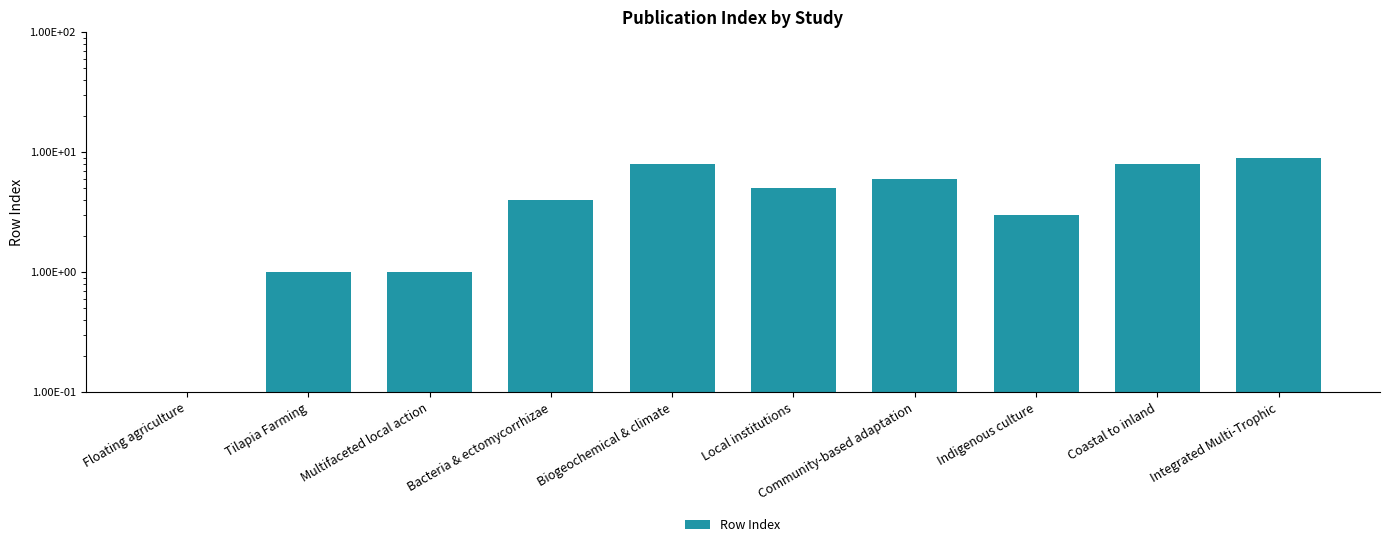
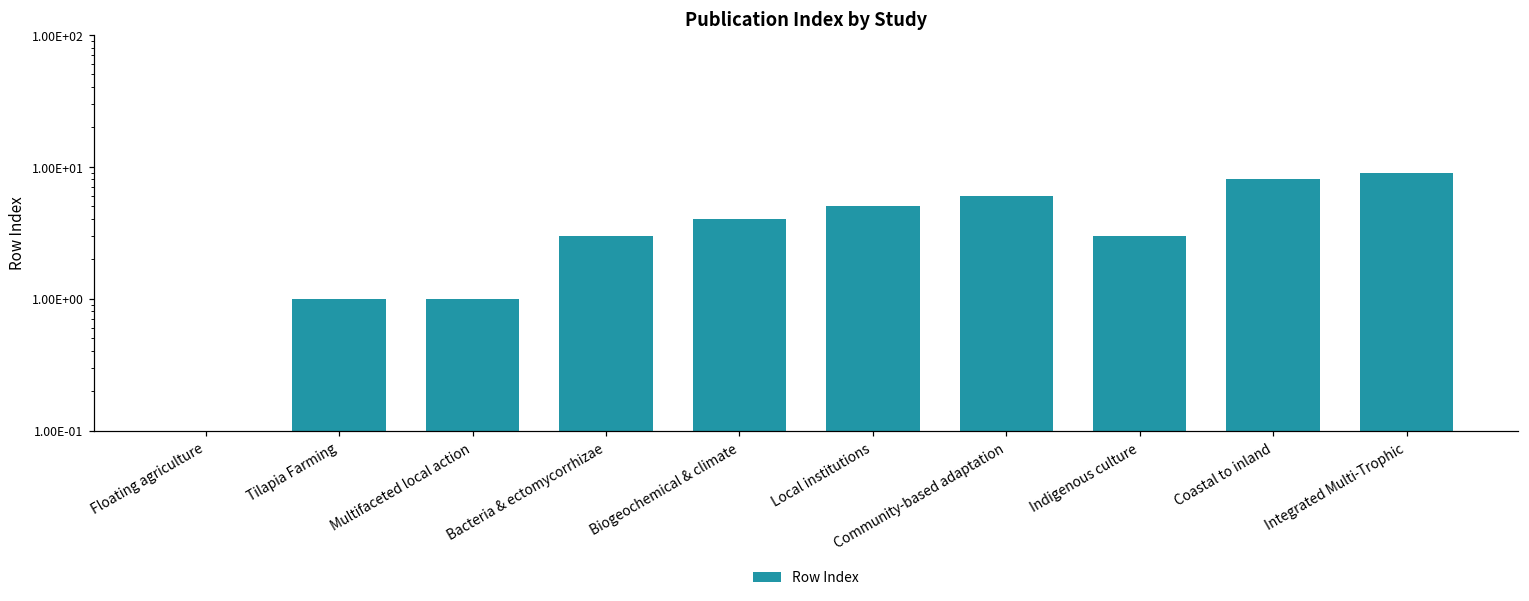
Bacteria & ectomycorrhizae: 4 -> 3
Biogeochemical & climate: 8 -> 4
